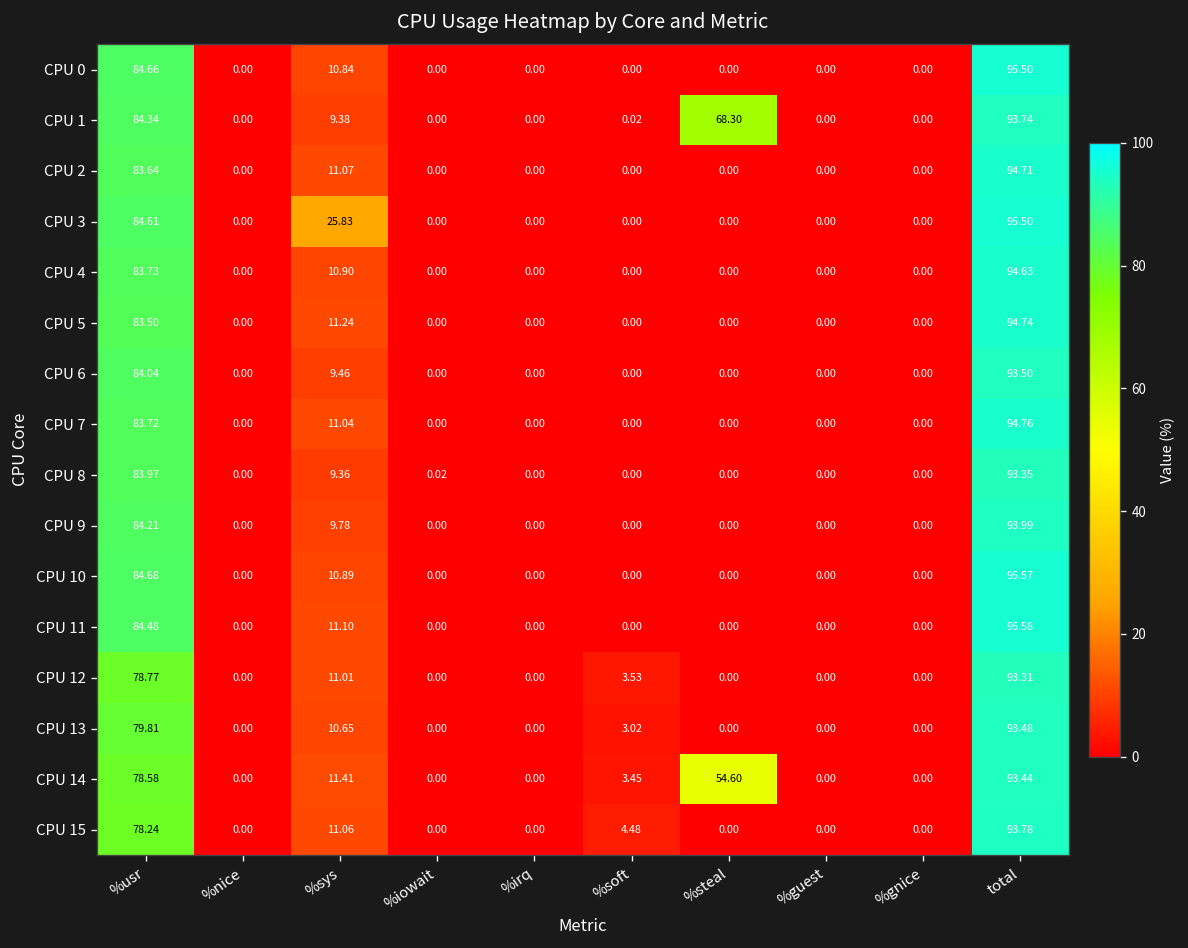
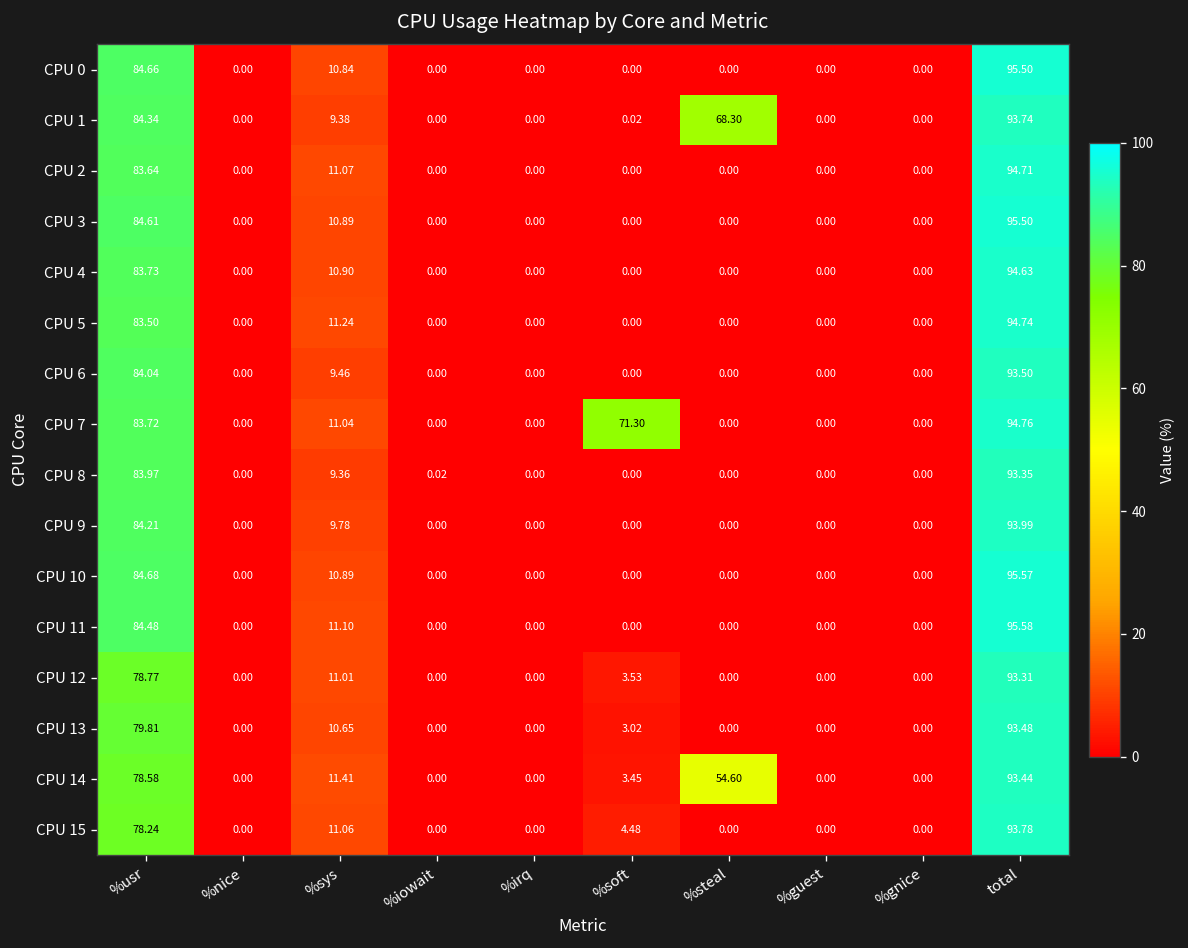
CPU 3, %sys: 25.83 -> 10.89
CPU 7, %soft: 0.00 -> 71.30
